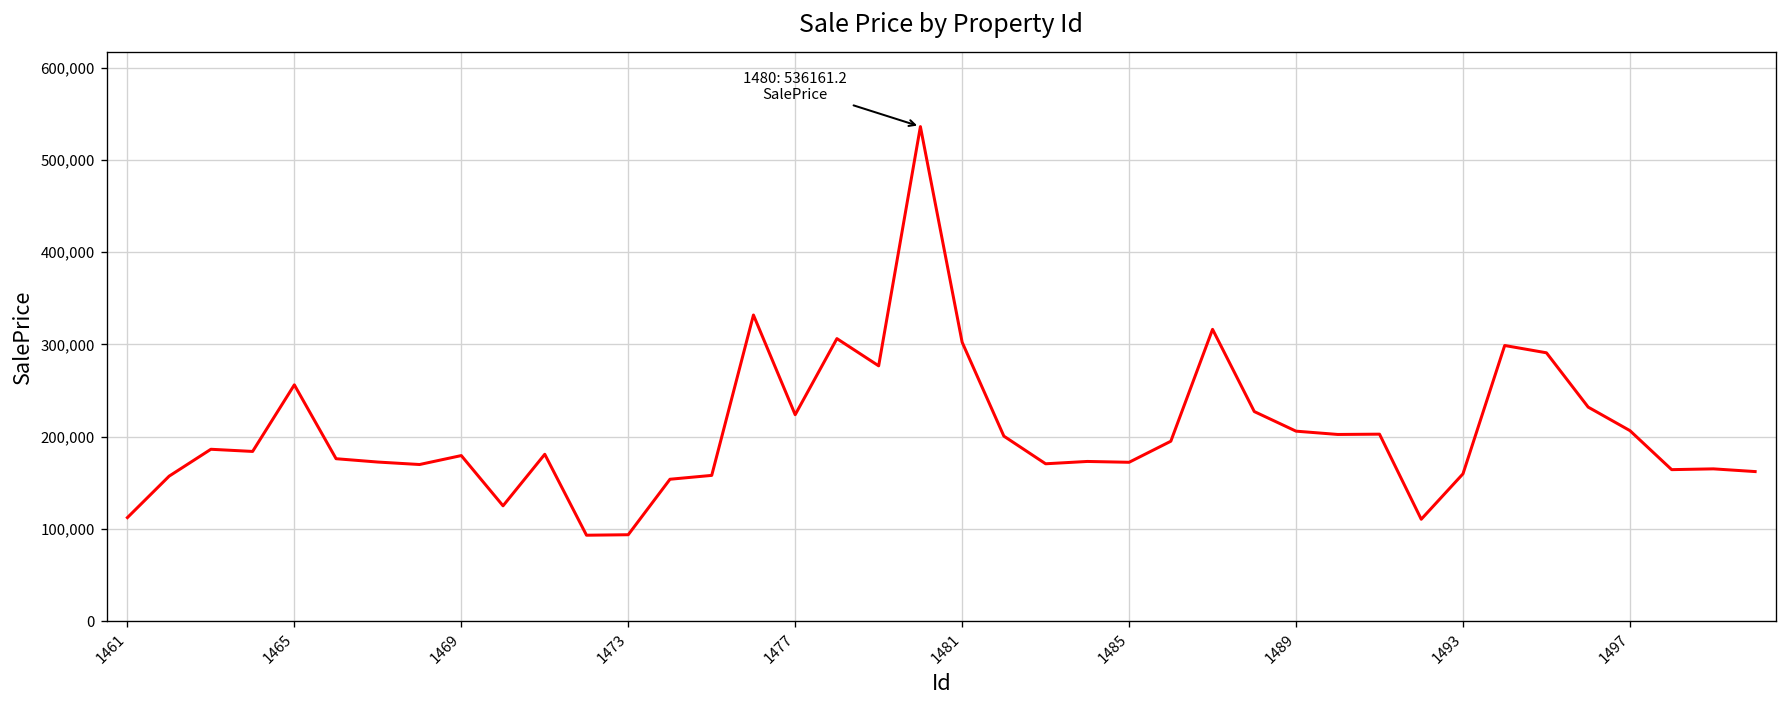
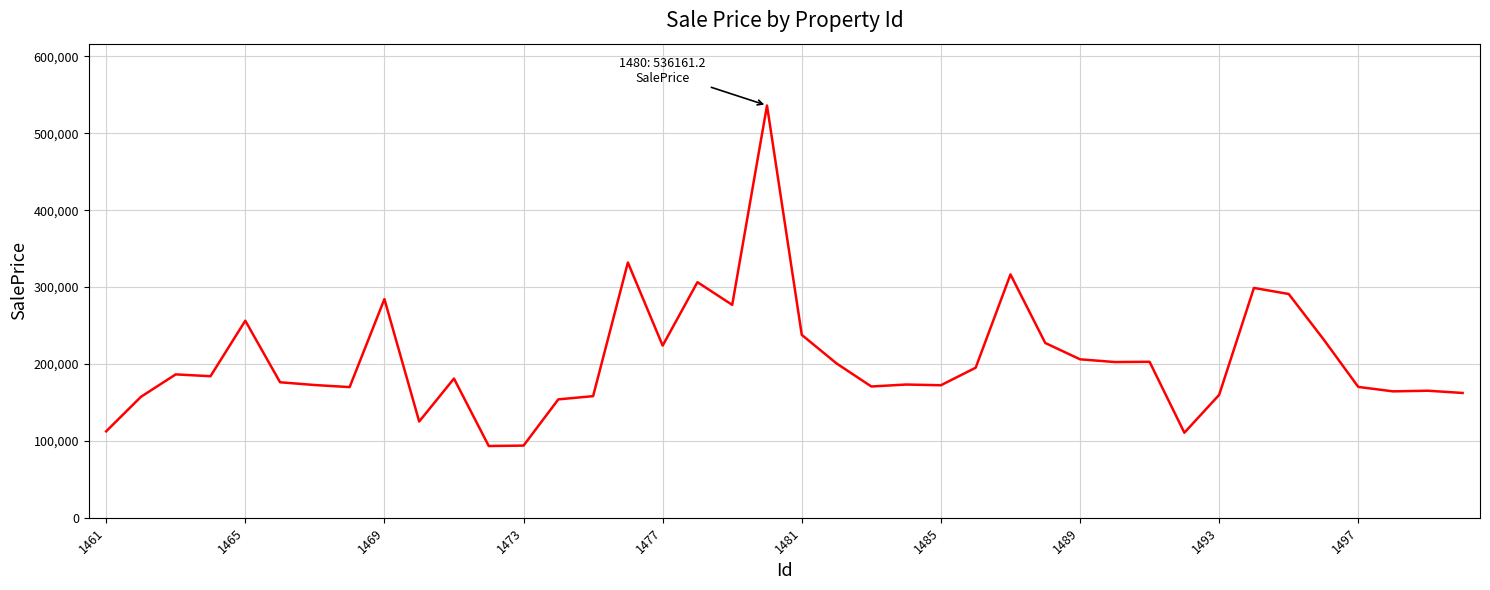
1469: 180,000 -> 280,000
1481: 300,000 -> 240,000
1497: 210,000 -> 170,000
